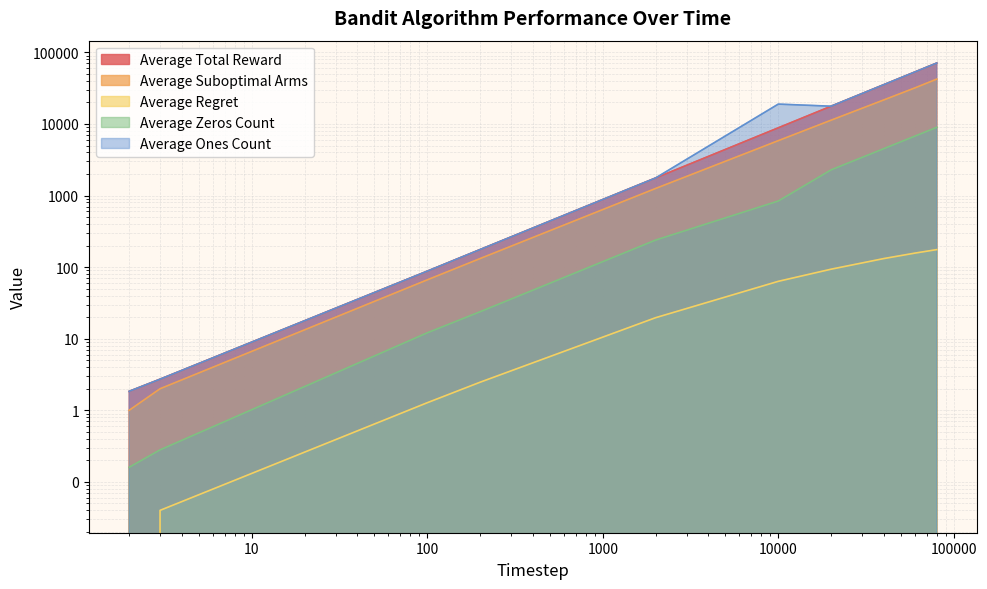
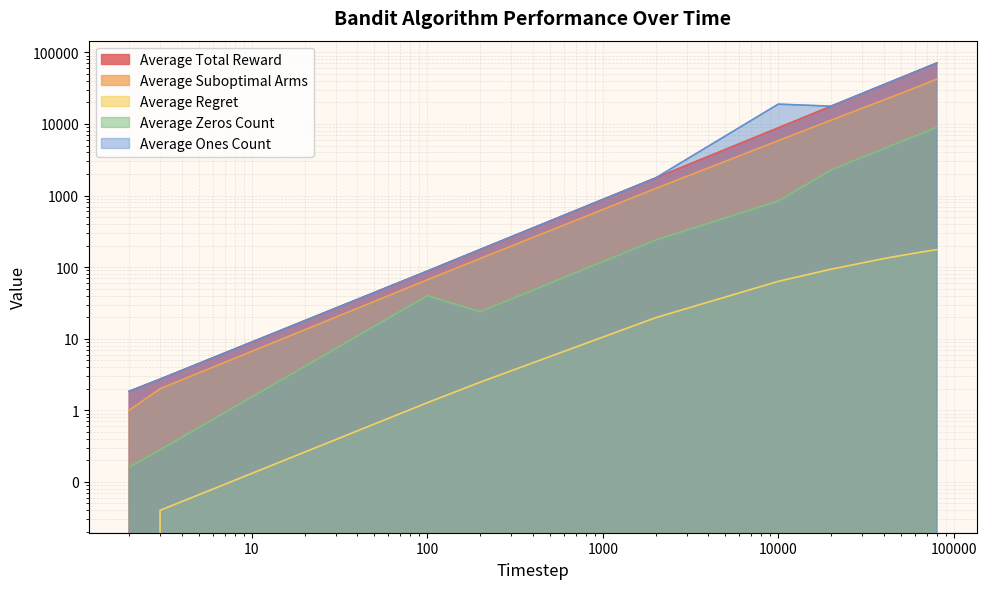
Average Zeros Count, 100: 12 -> 40
